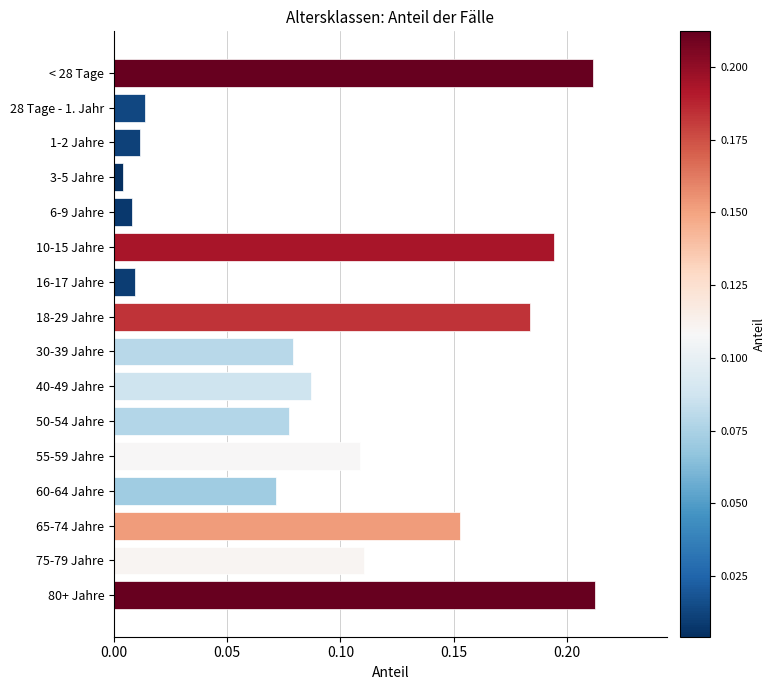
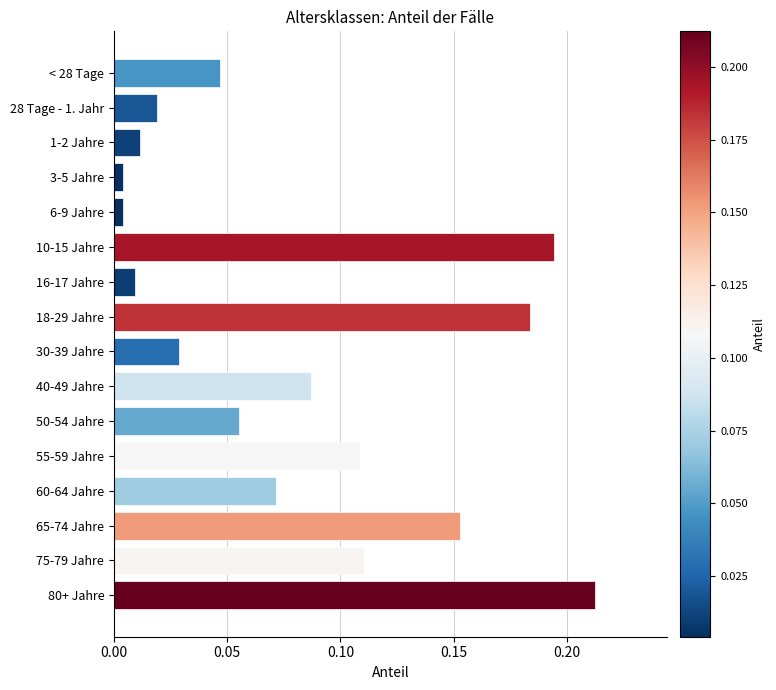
< 28 Tage: 0.212 -> 0.047
28 Tage - 1. Jahr: 0.014 -> 0.019
6-9 Jahre: 0.008 -> 0.004
30-39 Jahre: 0.079 -> 0.029
50-54 Jahre: 0.077 -> 0.055
